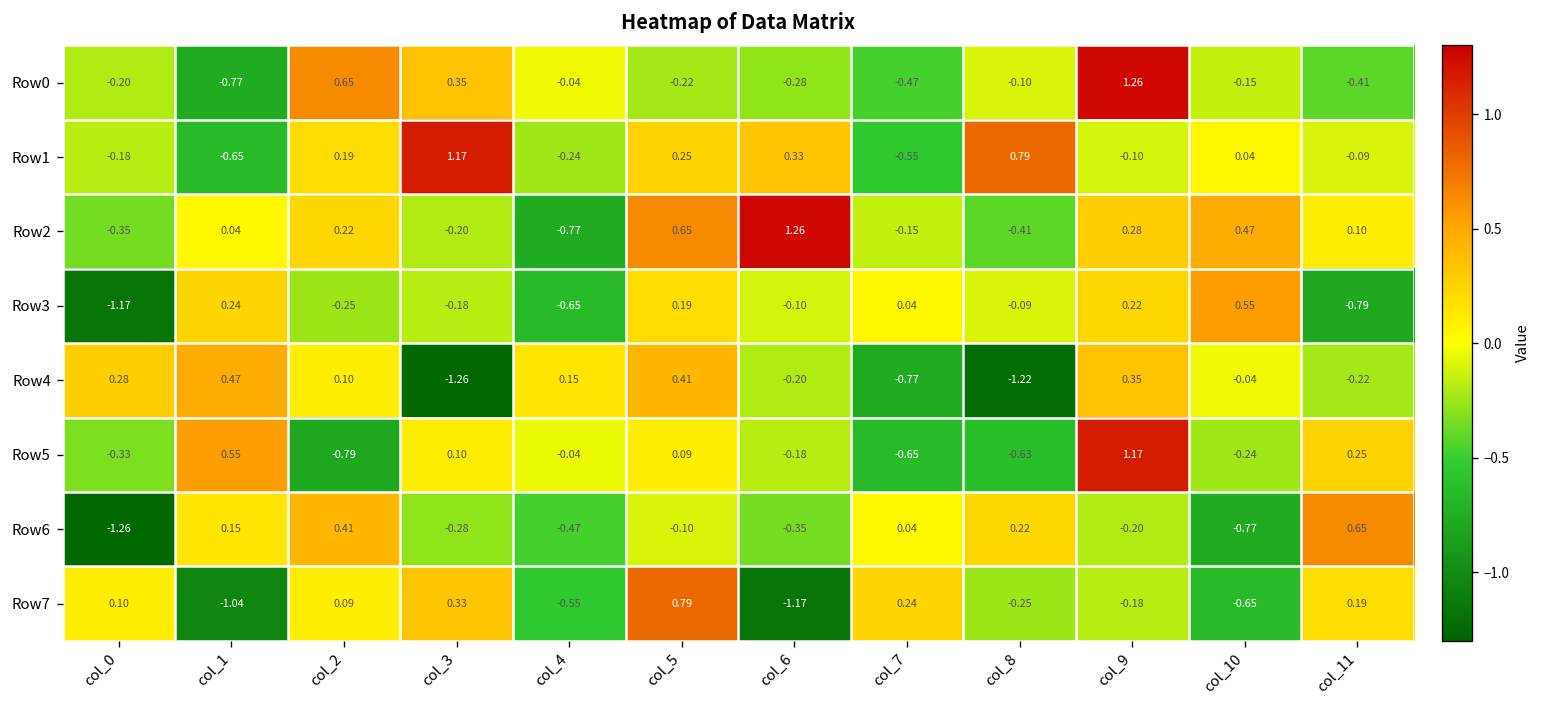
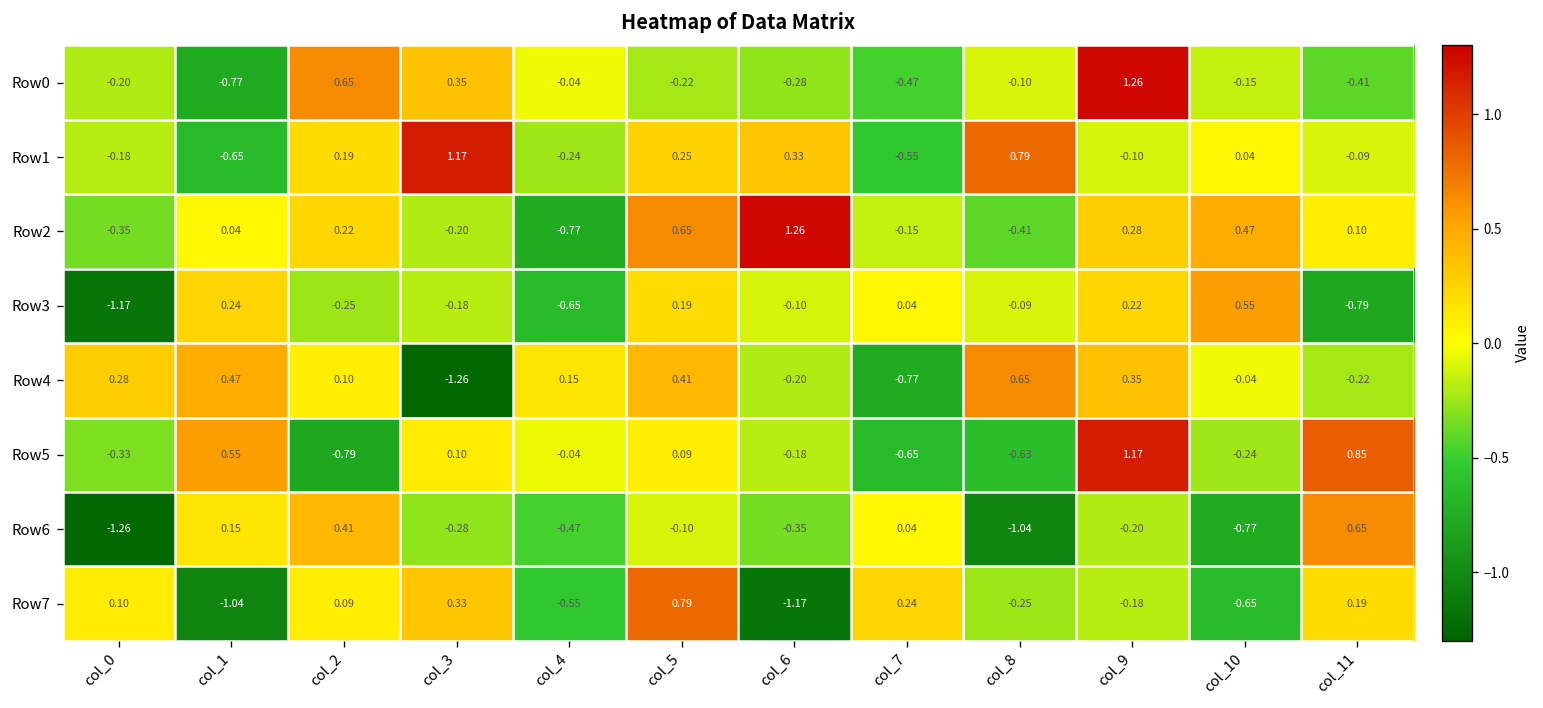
Row4, col_8: -1.22 -> 0.65
Row5, col_11: 0.25 -> 0.85
Row6, col_8: 0.22 -> -1.04
